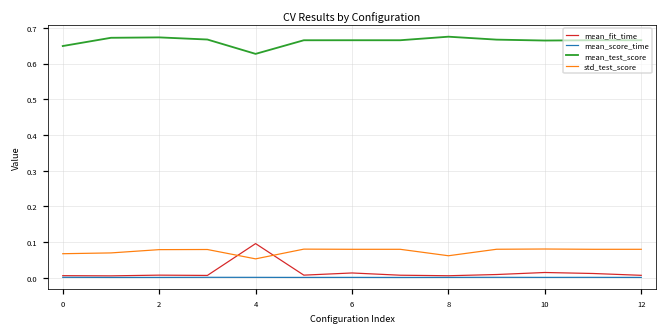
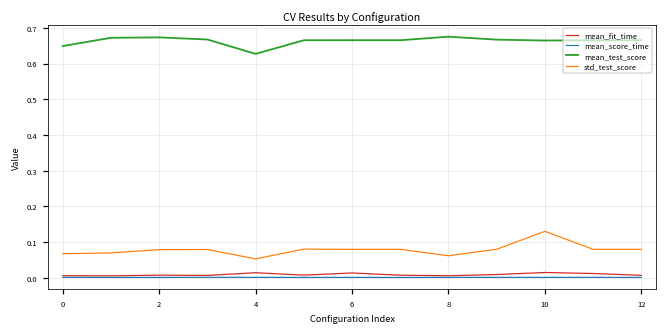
mean_fit_time, 4: 0.10 -> 0.01
std_test_score, 10: 0.08 -> 0.13
